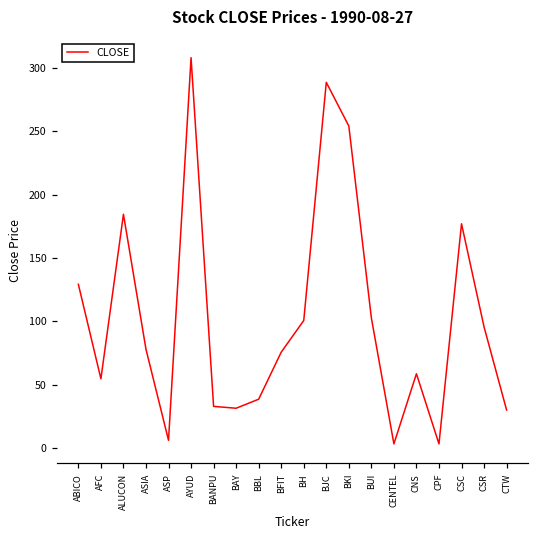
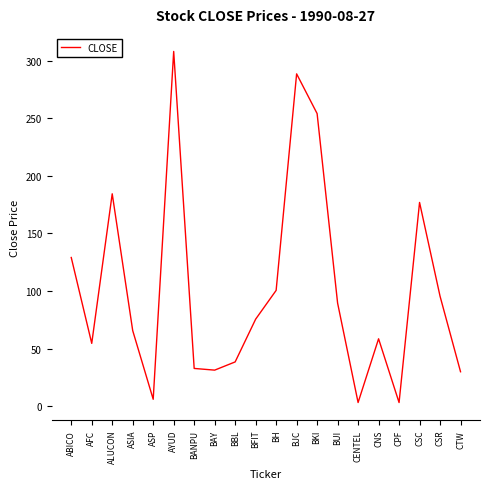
ASIA: 78 -> 66
BUI: 103 -> 90
